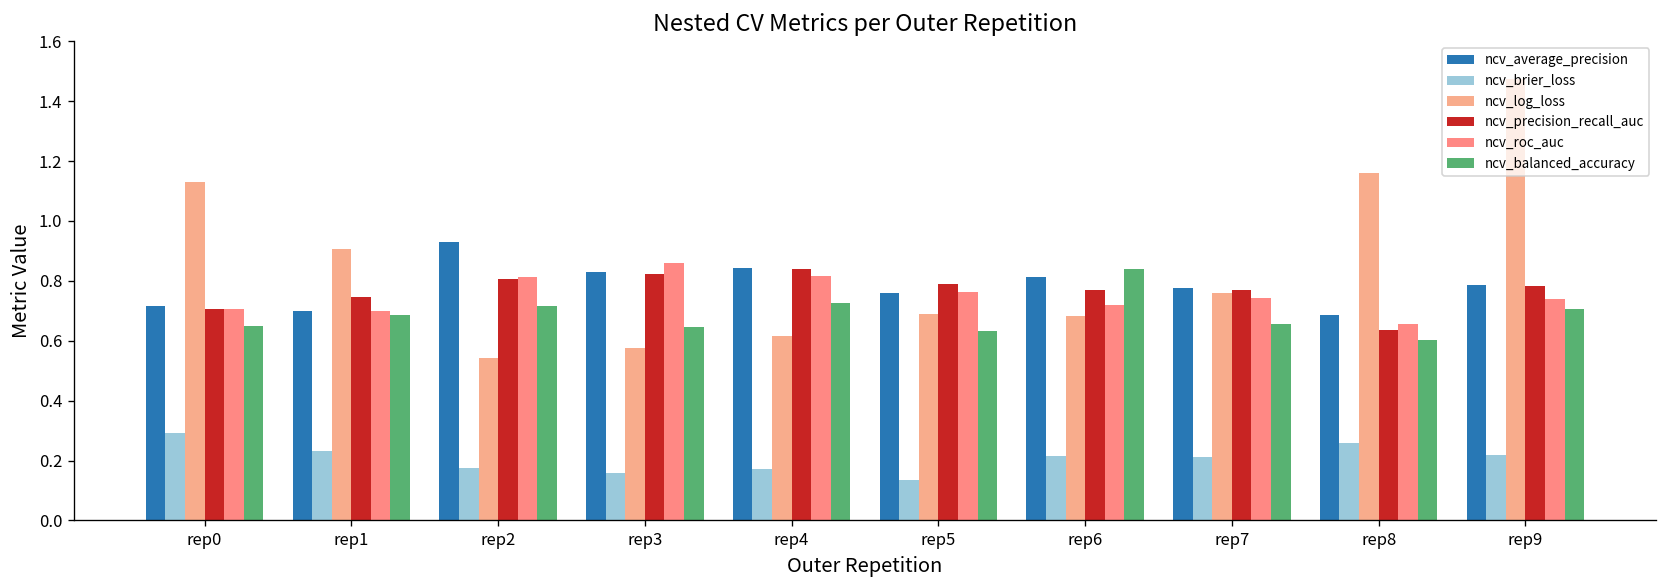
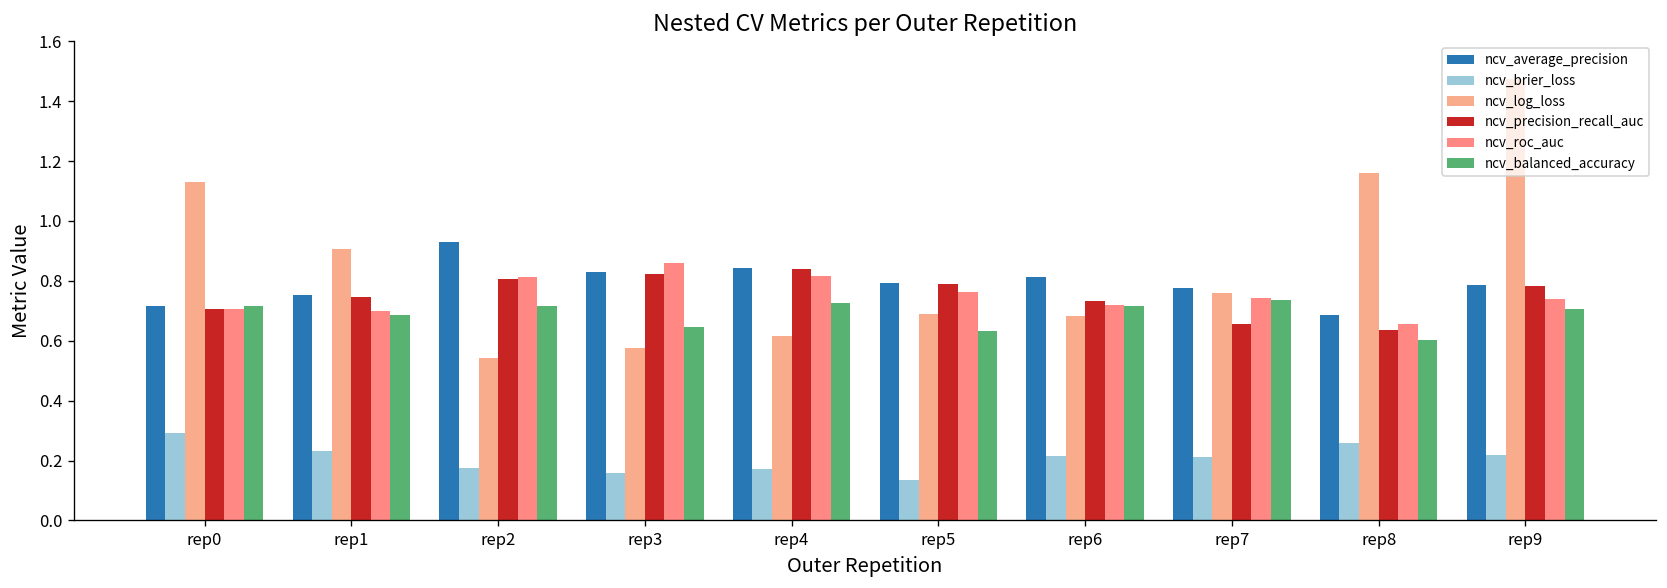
ncv_balanced_accuracy, rep0: 0.65 -> 0.71
ncv_average_precision, rep1: 0.70 -> 0.75
ncv_average_precision, rep5: 0.76 -> 0.79
ncv_precision_recall_auc, rep6: 0.77 -> 0.73
ncv_balanced_accuracy, rep6: 0.84 -> 0.71
ncv_precision_recall_auc, rep7: 0.77 -> 0.65
ncv_balanced_accuracy, rep7: 0.66 -> 0.74
